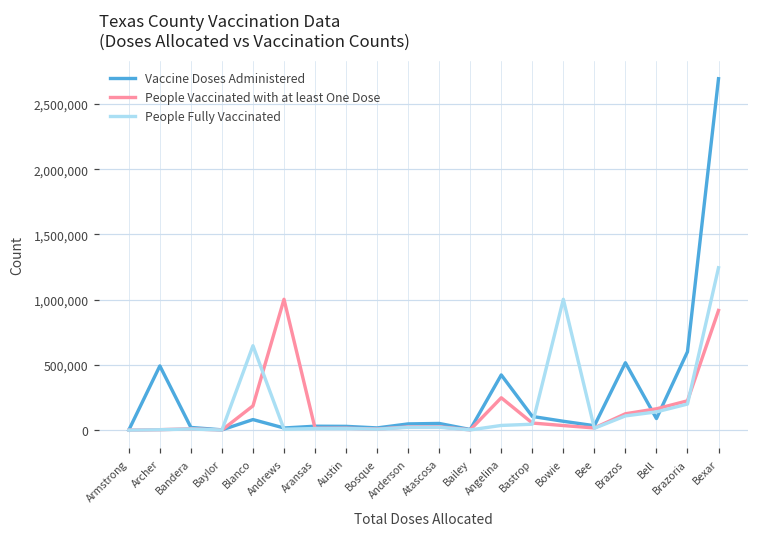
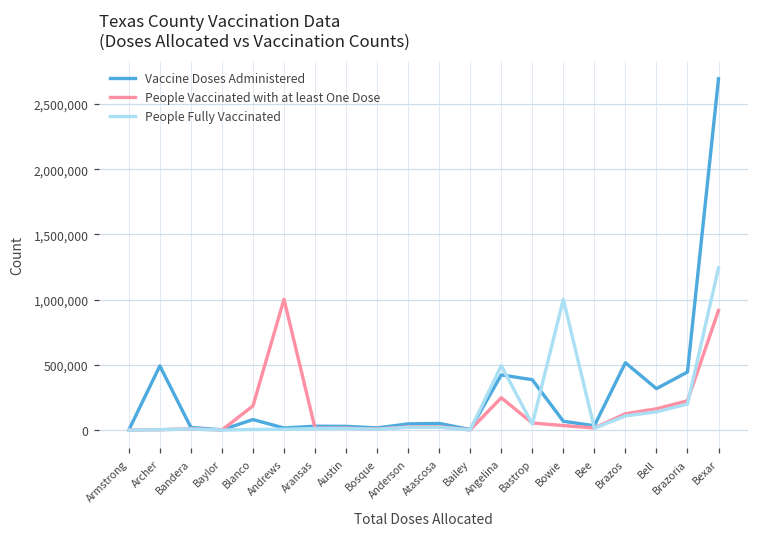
People Fully Vaccinated, Blanco: 650,000 -> 10,000
People Fully Vaccinated, Angelina: 40,000 -> 490,000
Vaccine Doses Administered, Bastrop: 110,000 -> 390,000
Vaccine Doses Administered, Bell: 90,000 -> 320,000
Vaccine Doses Administered, Brazoria: 600,000 -> 450,000
